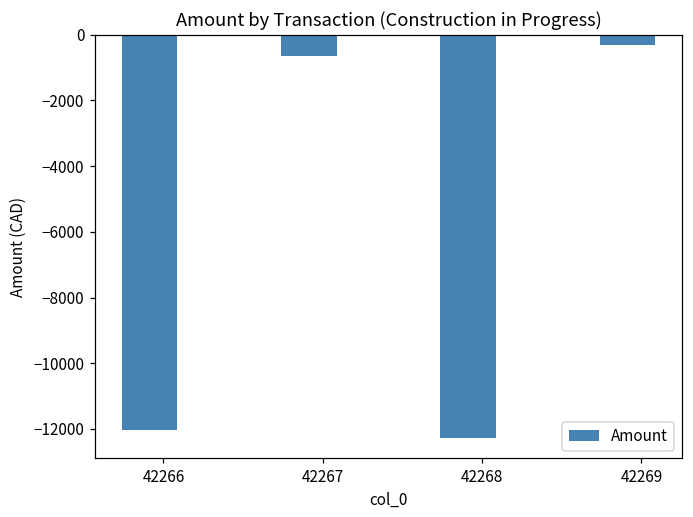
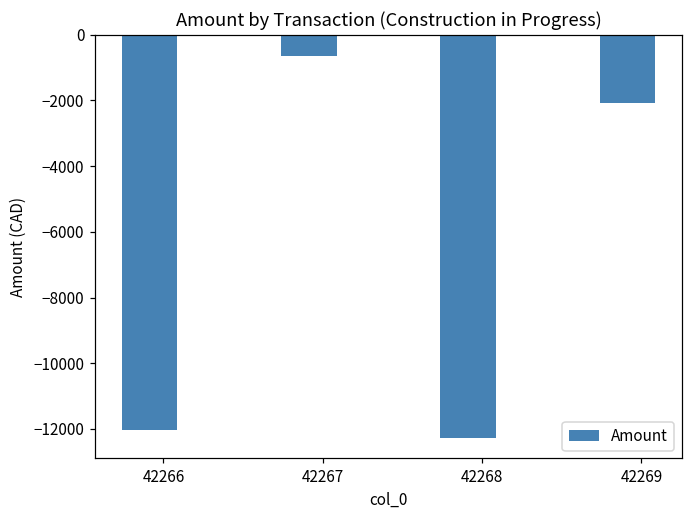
42269: -300 -> -2100
